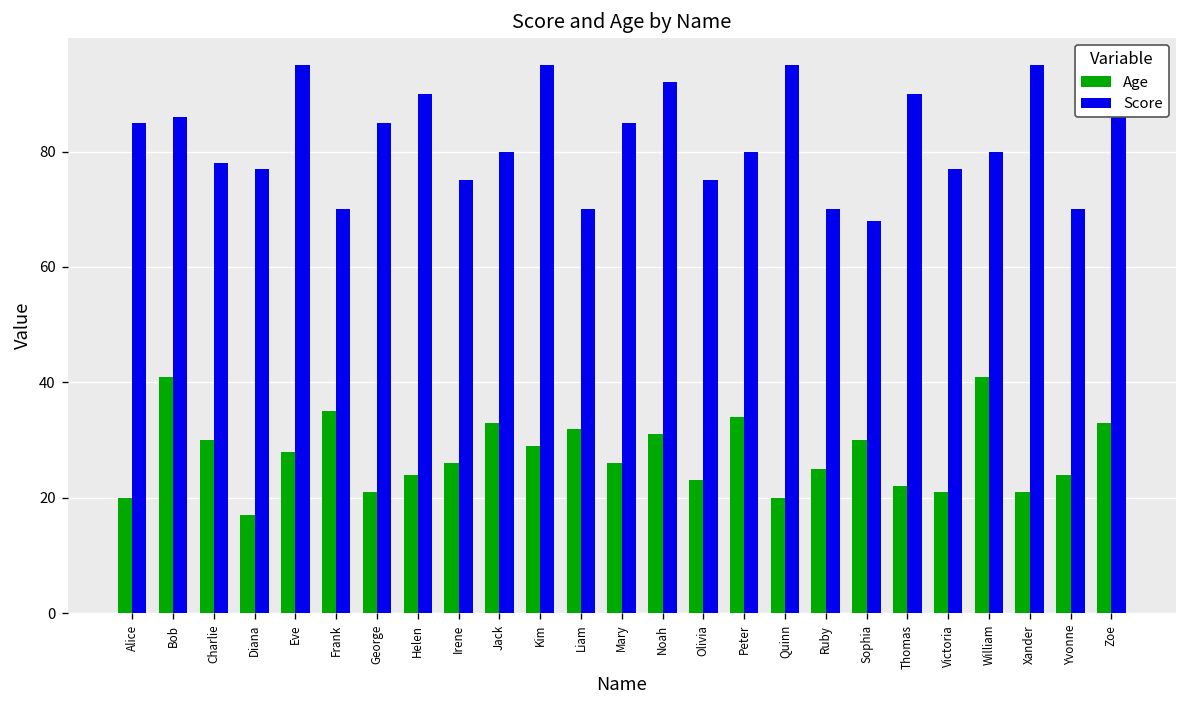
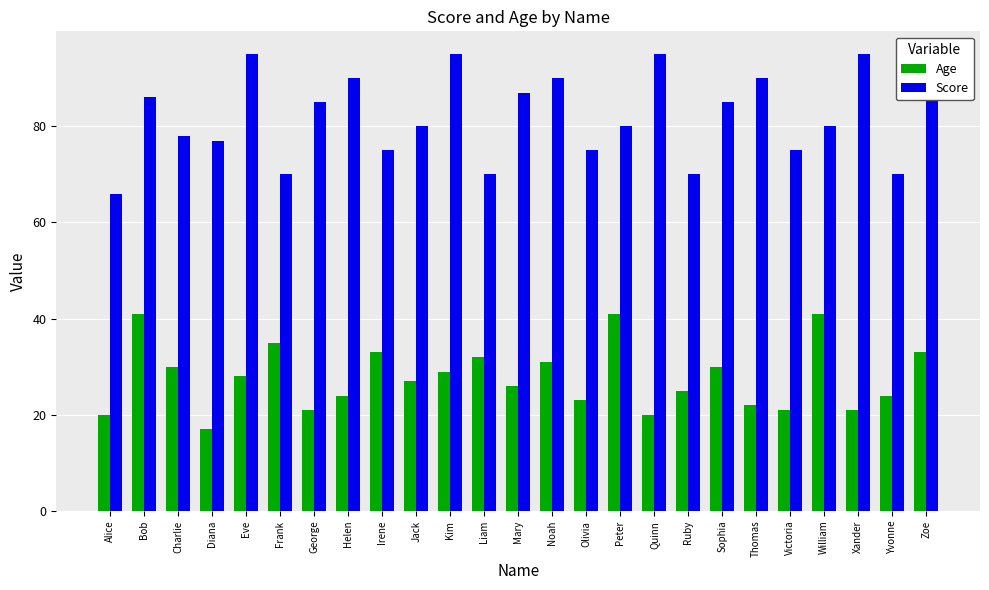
Score, Alice: 85 -> 66
Age, Irene: 26 -> 33
Age, Jack: 33 -> 27
Score, Mary: 85 -> 87
Score, Noah: 92 -> 90
Age, Peter: 34 -> 41
Score, Sophia: 68 -> 85
Score, Victoria: 77 -> 75
